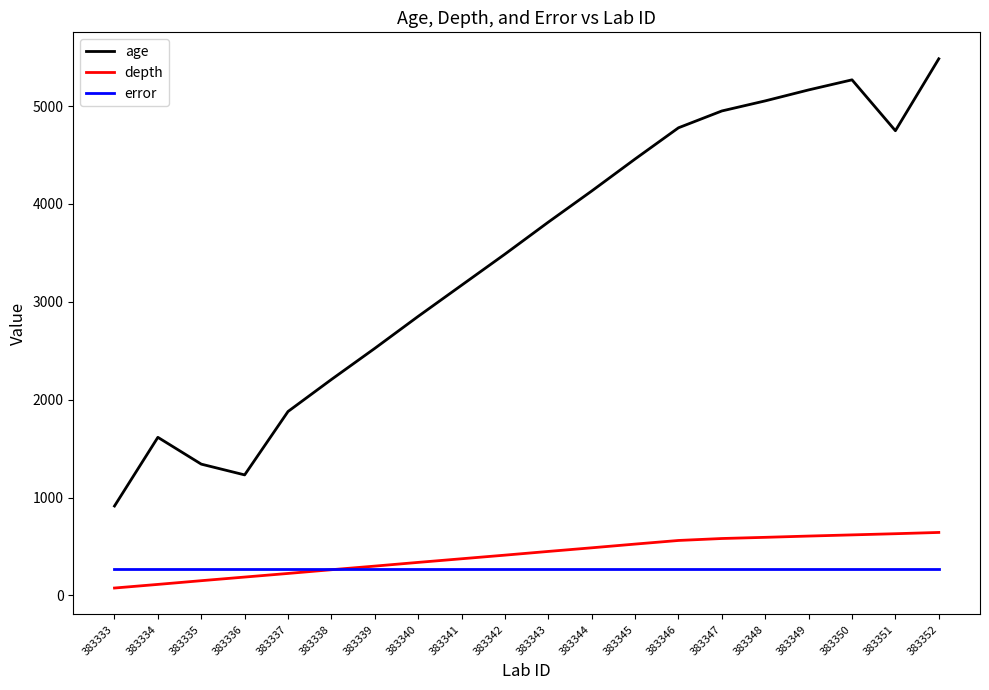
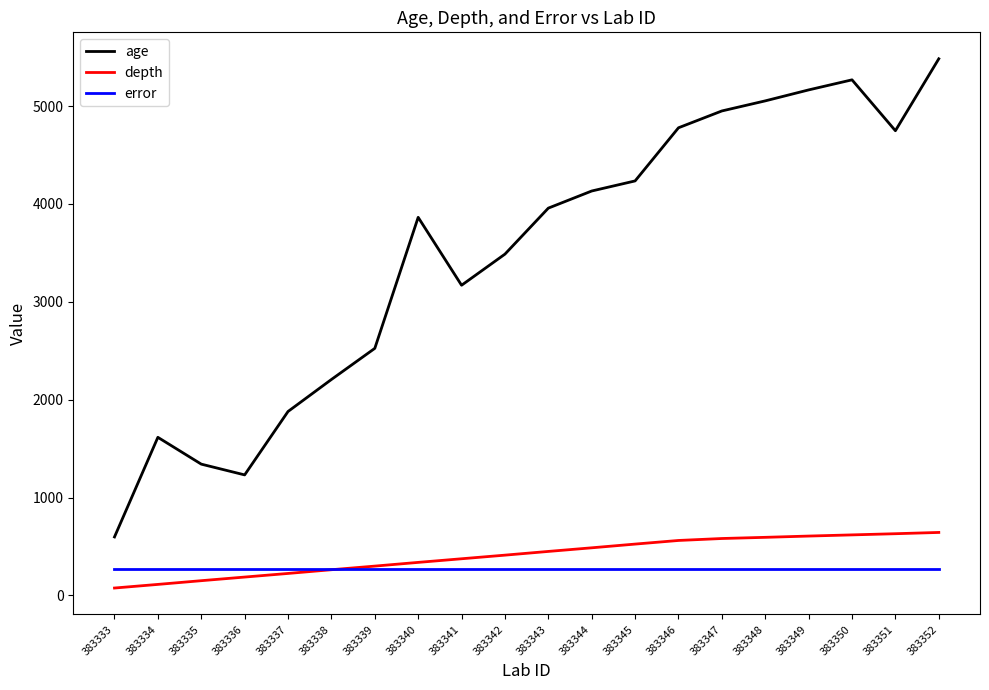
age, 383333: 900 -> 600
age, 383340: 2900 -> 3900
age, 383343: 3800 -> 4000
age, 383345: 4500 -> 4200
